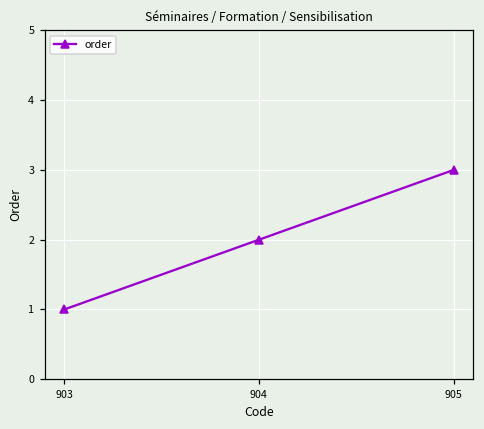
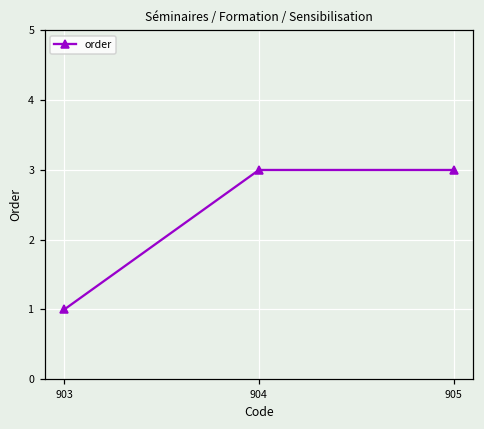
904: 2 -> 3
